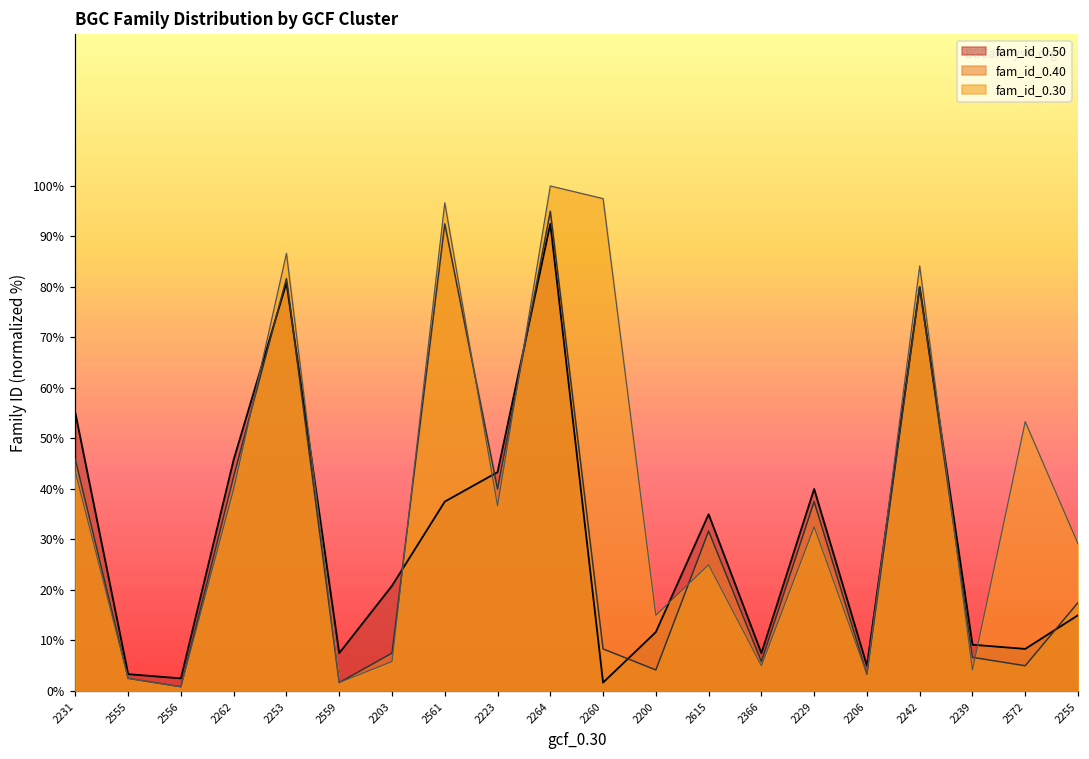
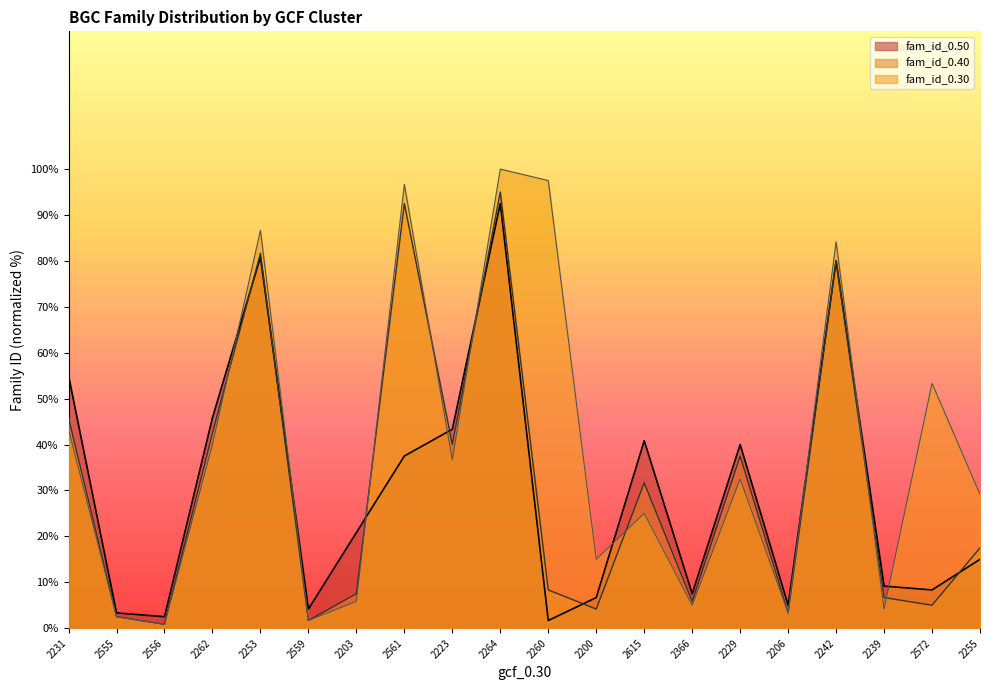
fam_id_0.50, 2559: 8% -> 4%
fam_id_0.50, 2200: 12% -> 7%
fam_id_0.50, 2615: 35% -> 41%
